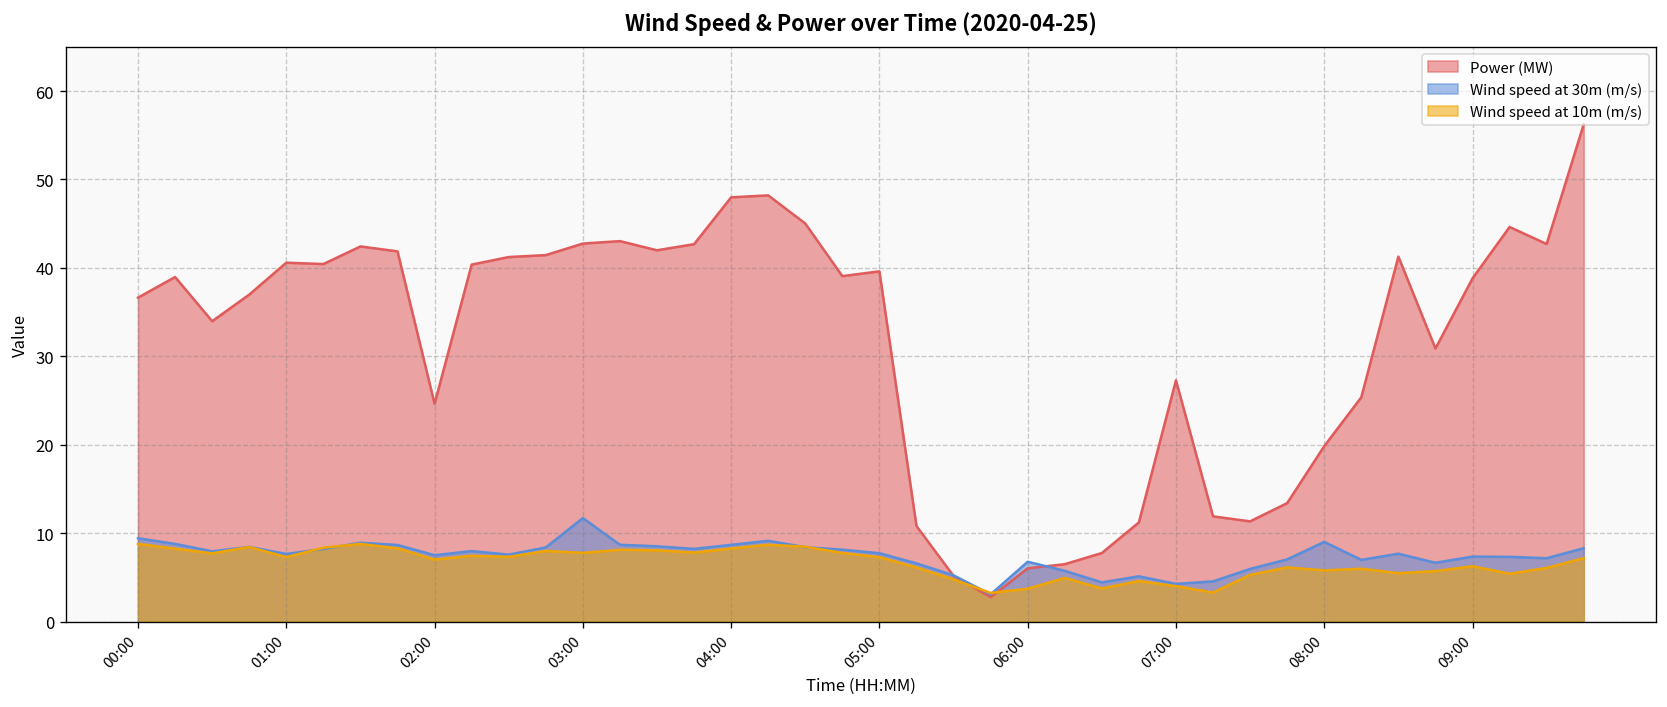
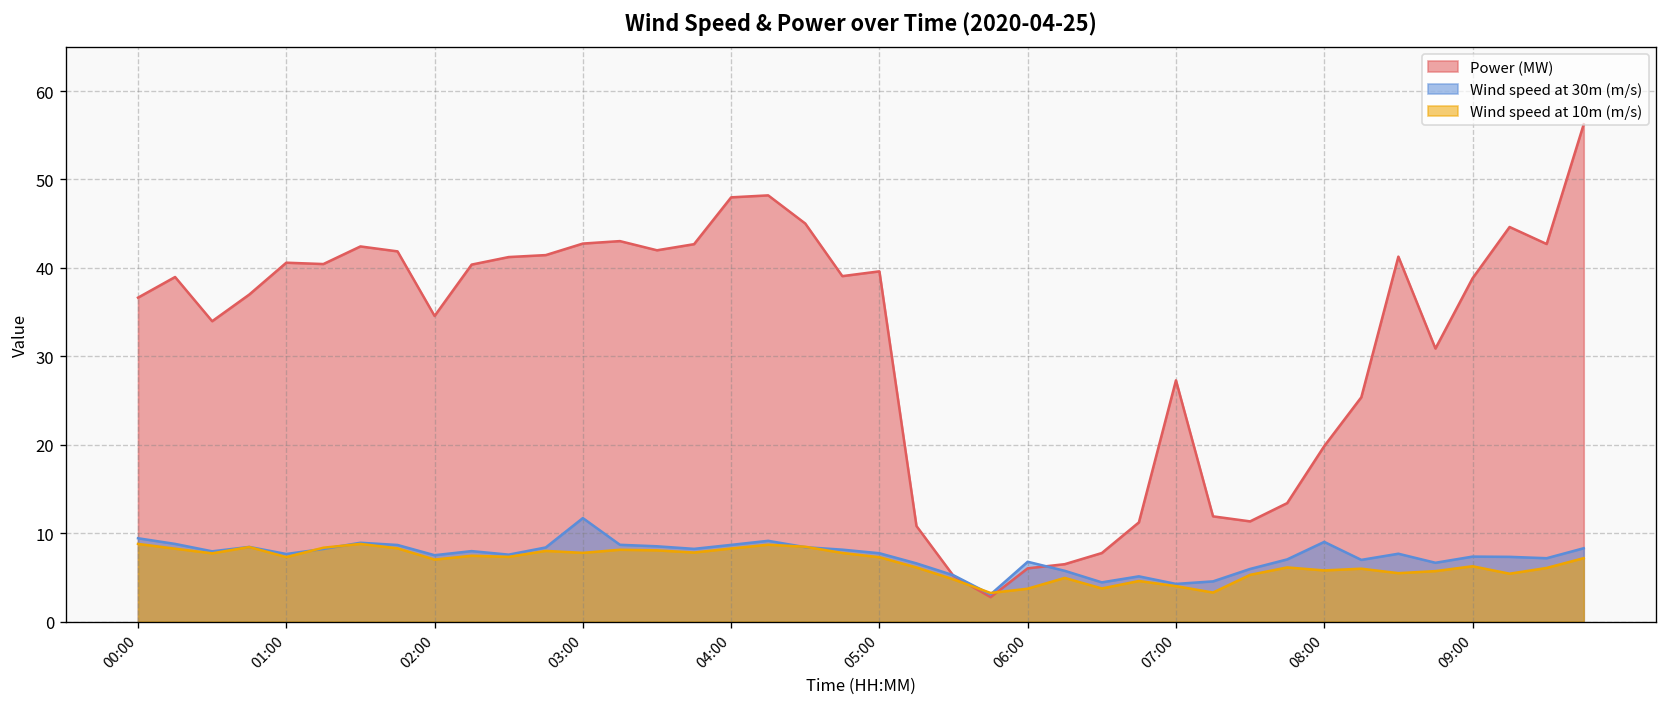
Power (MW), 02:00: 25 -> 35
